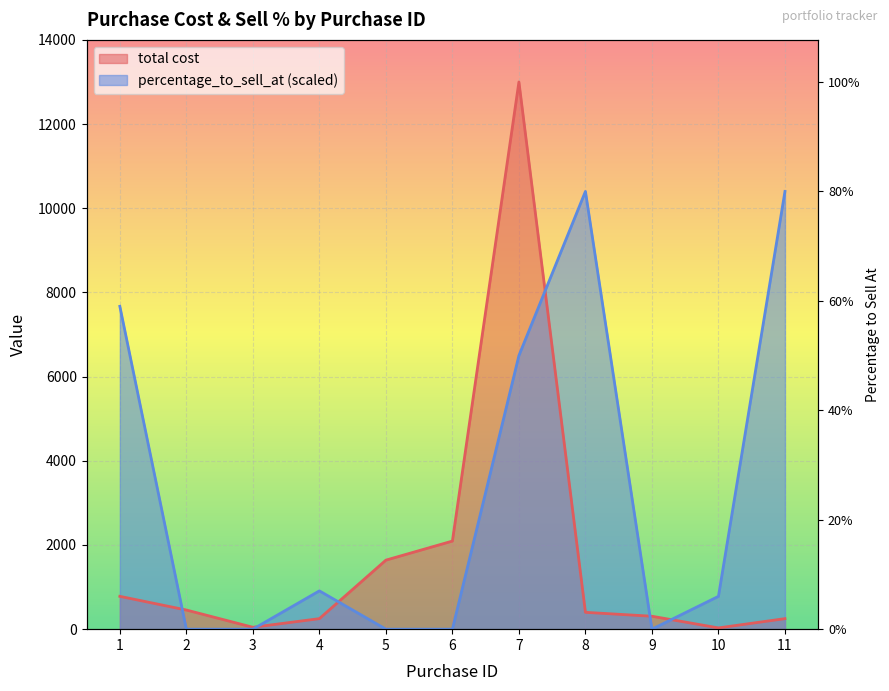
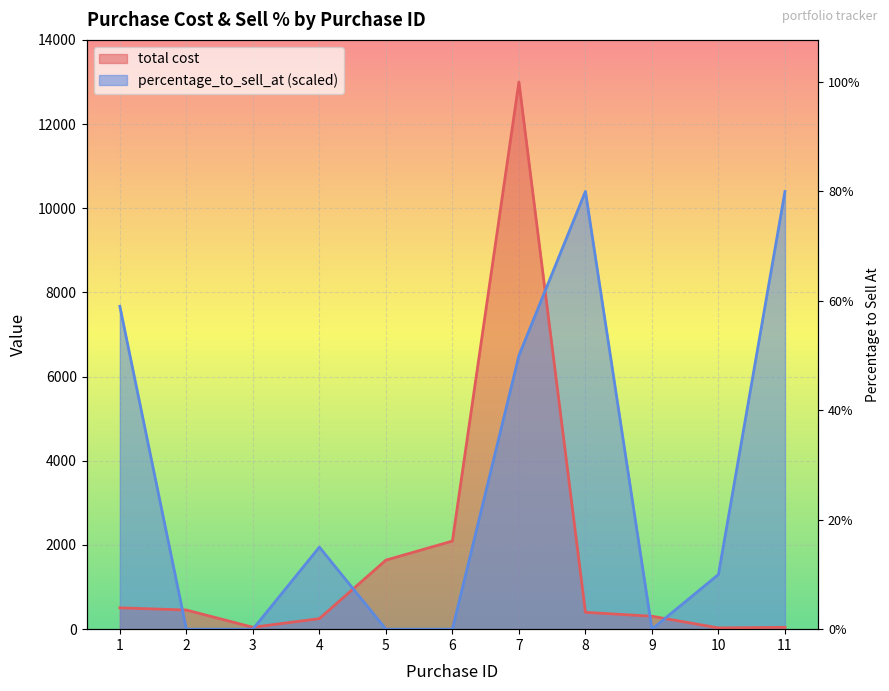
total cost, 1: 800 -> 500
percentage_to_sell_at (scaled), 4: 900 -> 2000
percentage_to_sell_at (scaled), 10: 800 -> 1300
total cost, 11: 300 -> 0
